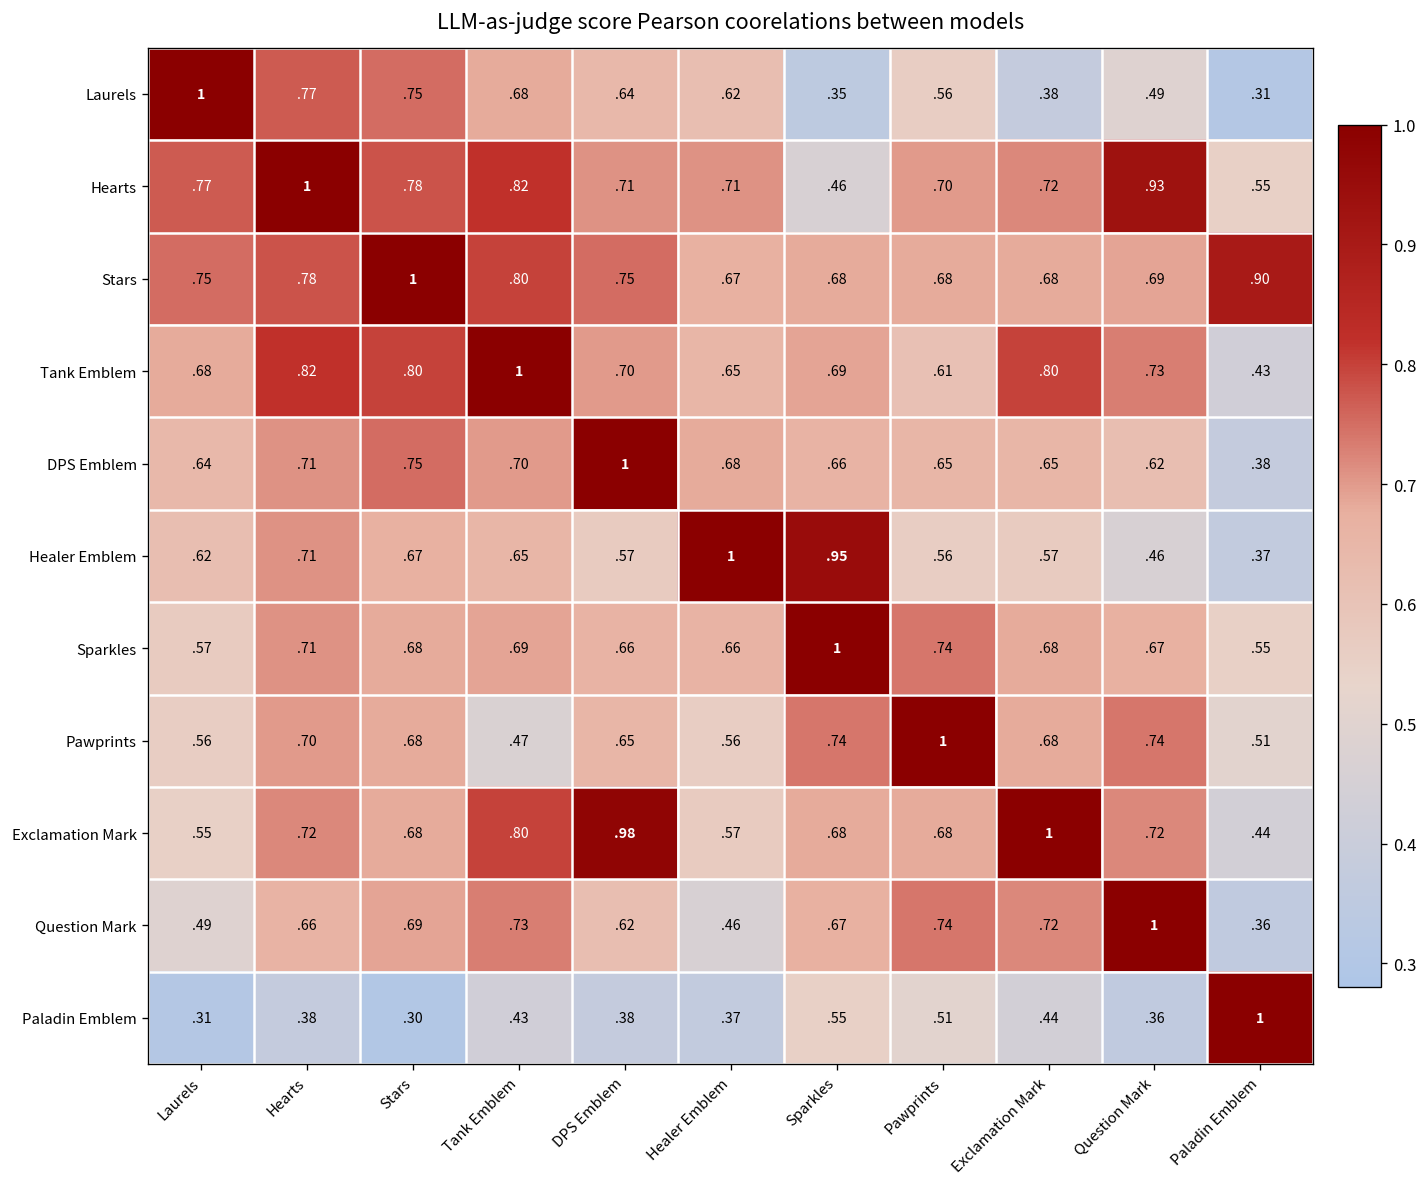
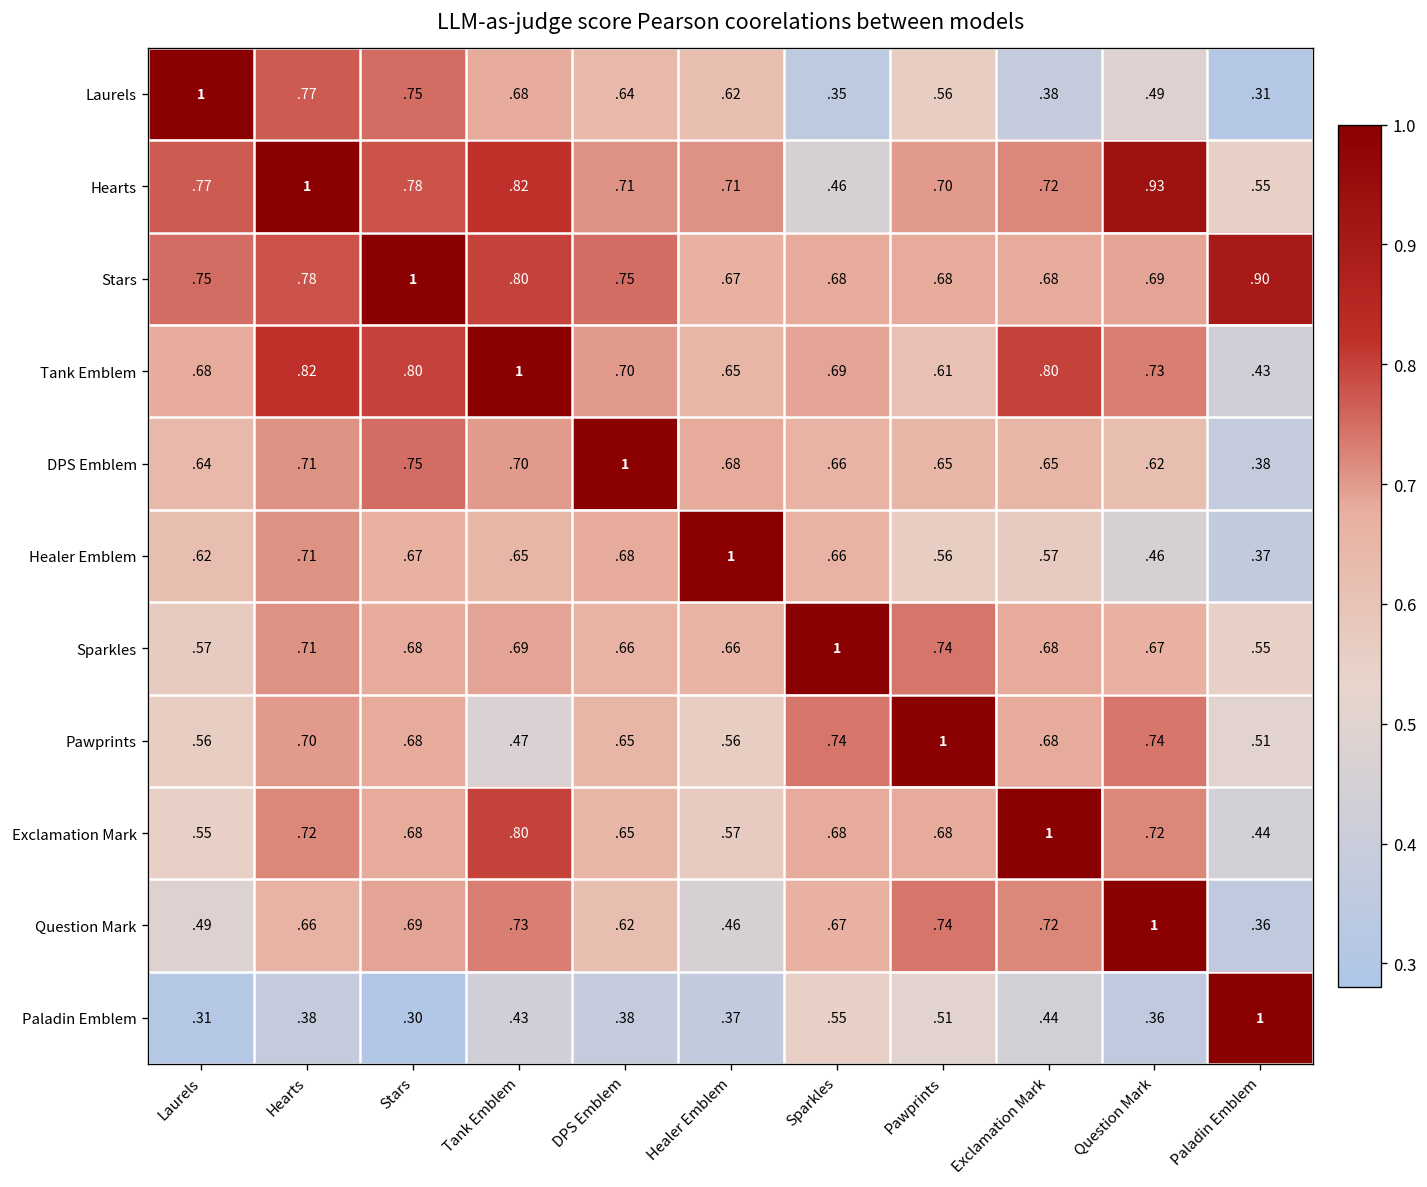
Healer Emblem, DPS Emblem: 57 -> 68
Healer Emblem, Sparkles: 95 -> 66
Exclamation Mark, DPS Emblem: 98 -> 65
